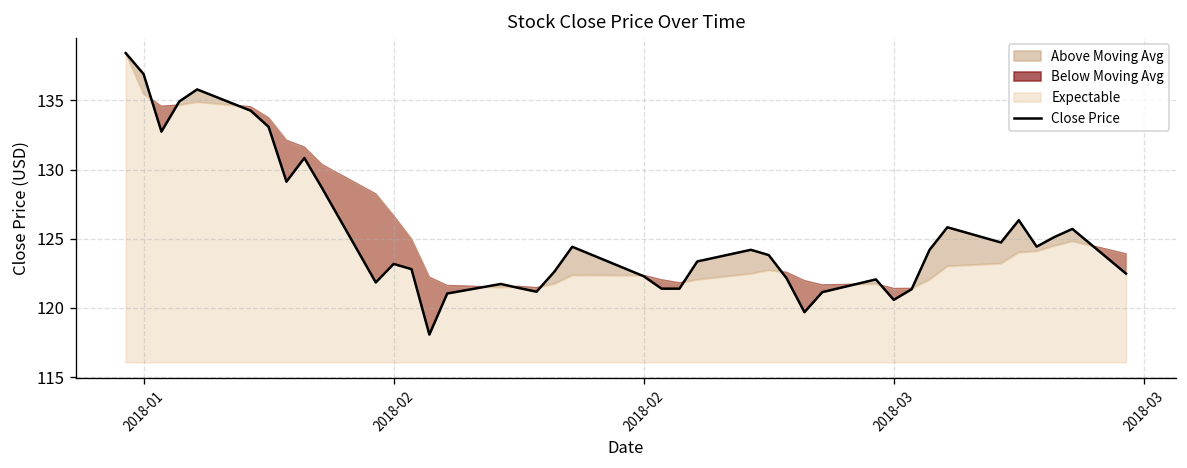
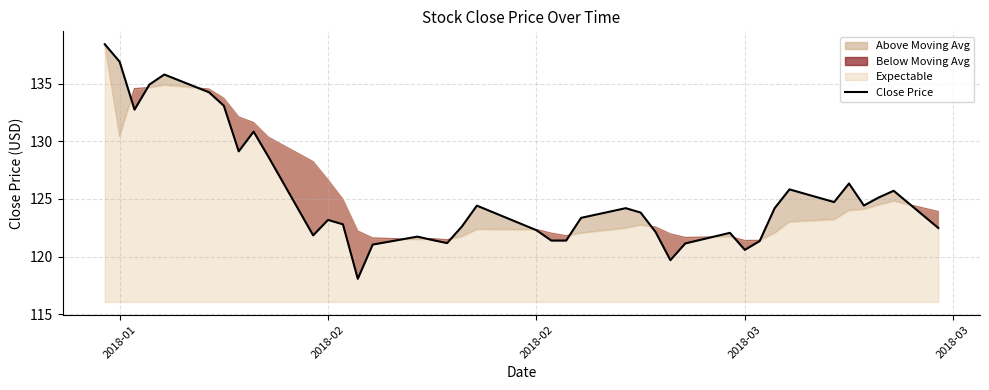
Expectable, 2018-01: 135.5 -> 130.4
